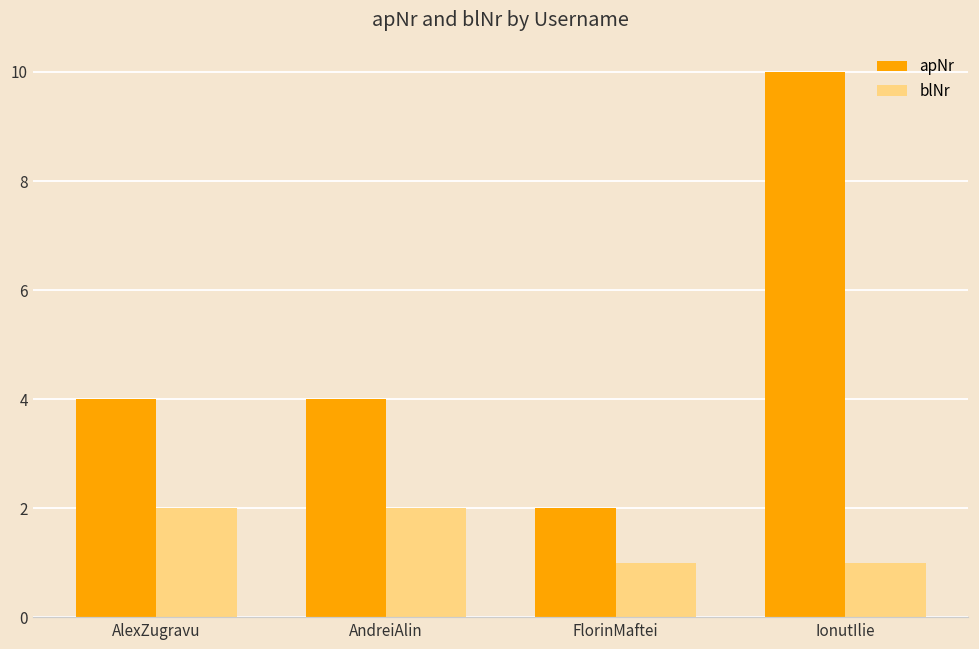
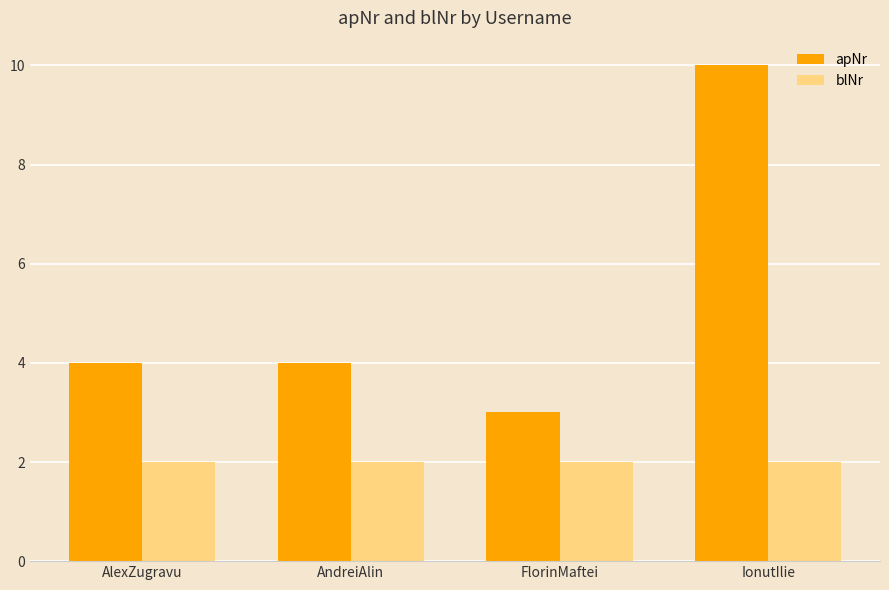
apNr, FlorinMaftei: 2 -> 3
blNr, FlorinMaftei: 1 -> 2
blNr, IonutIlie: 1 -> 2
